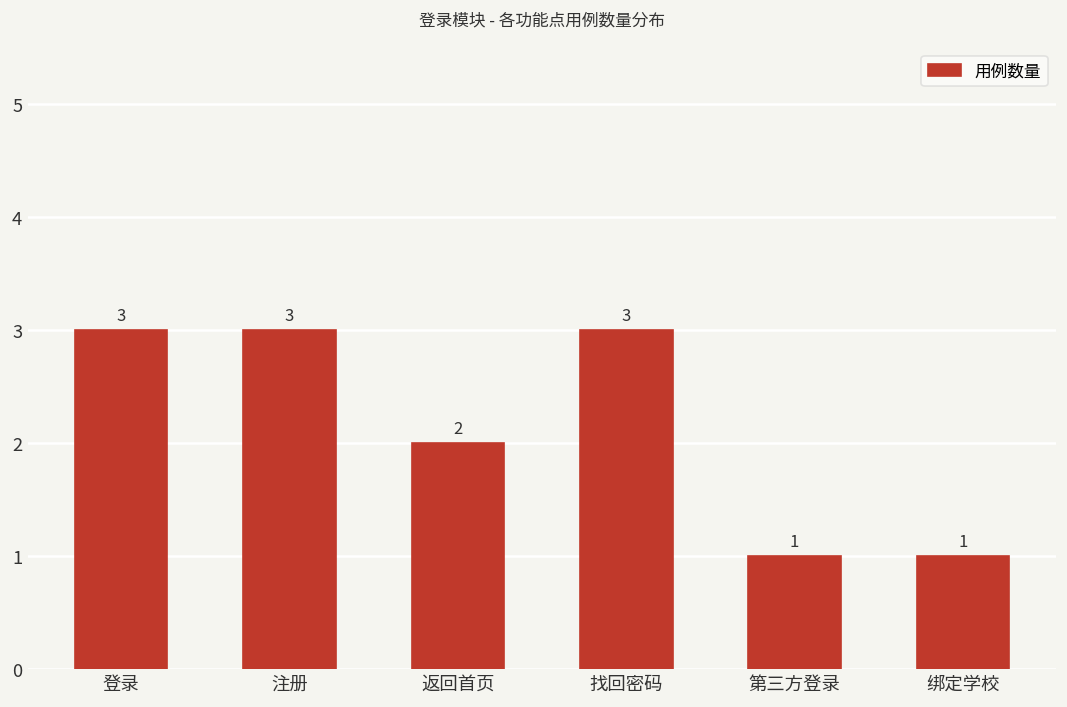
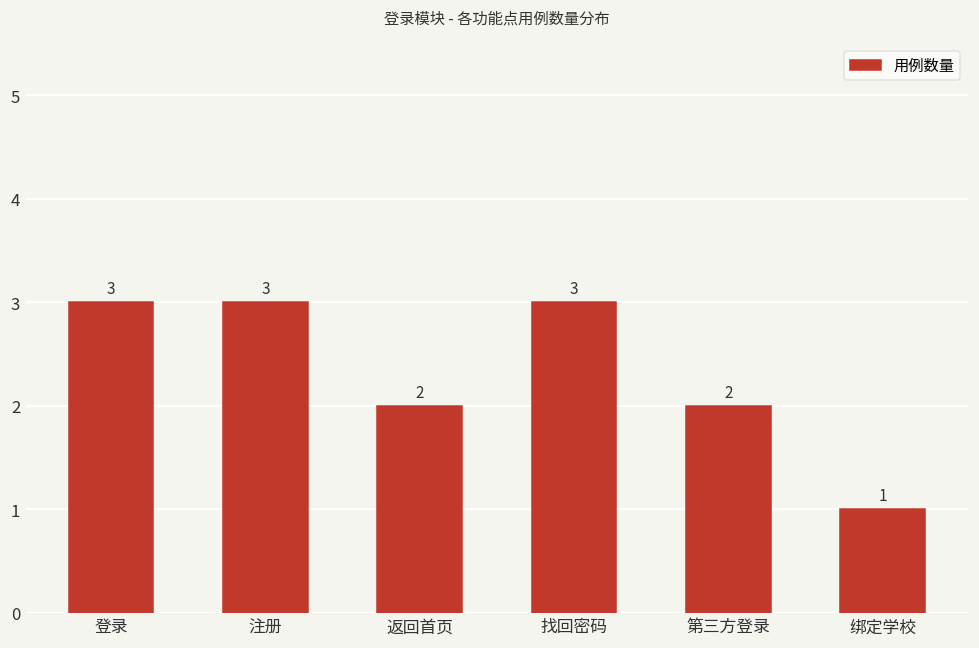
第三方登录: 1 -> 2
